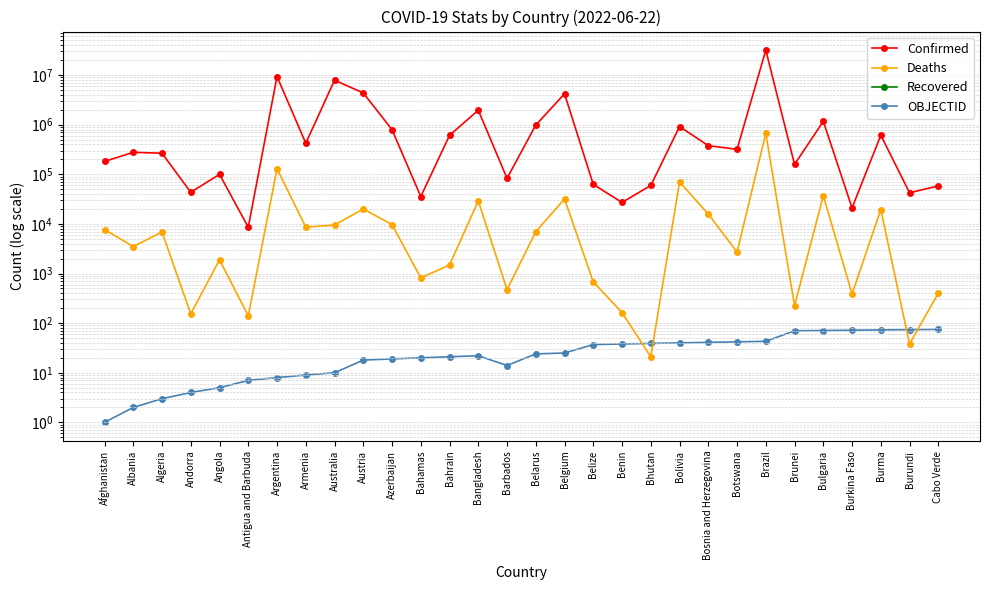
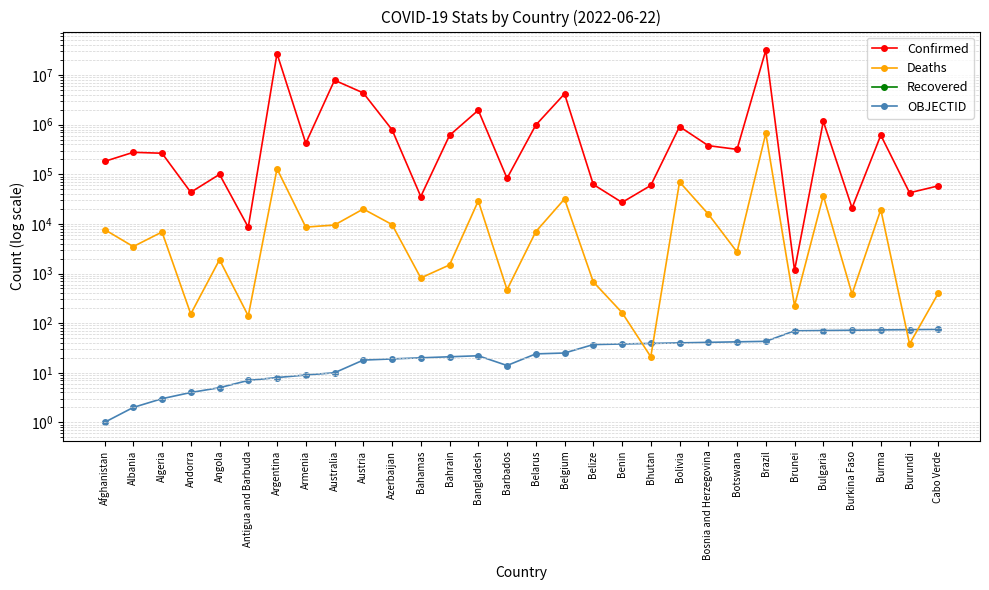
Confirmed, Argentina: 9000000 -> 30000000
Confirmed, Brunei: 160000 -> 1200
